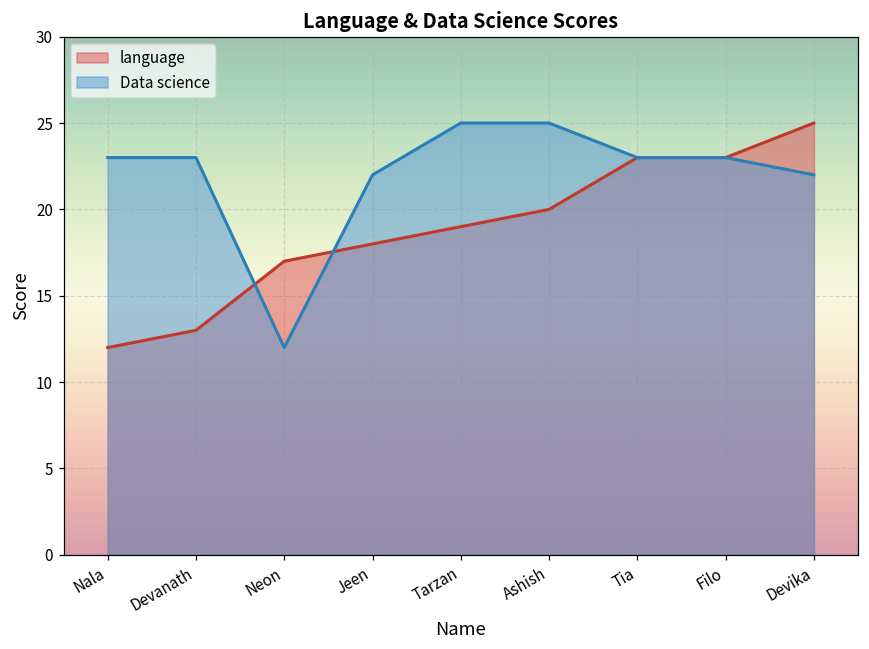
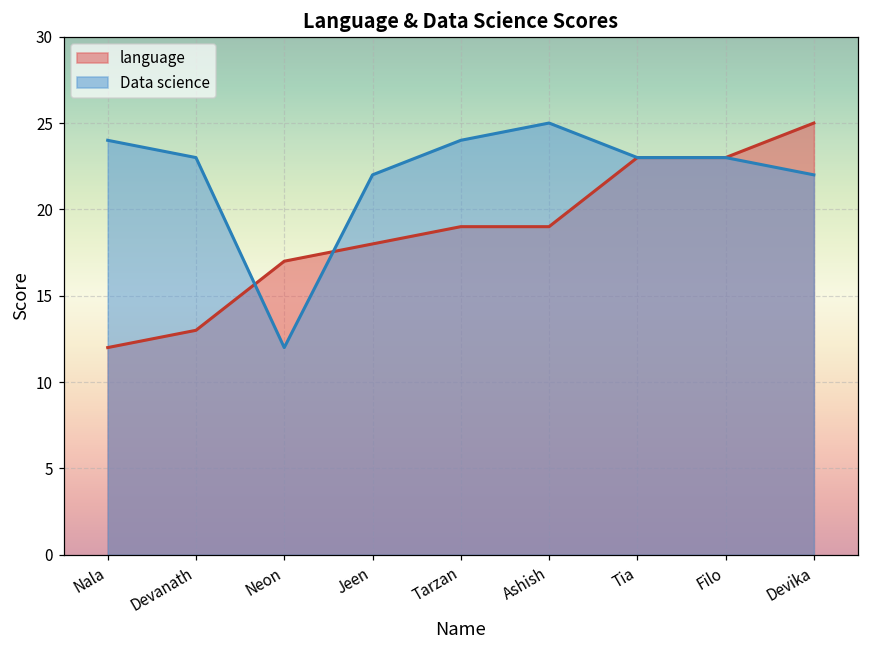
Data science, Nala: 23 -> 24
Data science, Tarzan: 25 -> 24
language, Ashish: 20 -> 19
